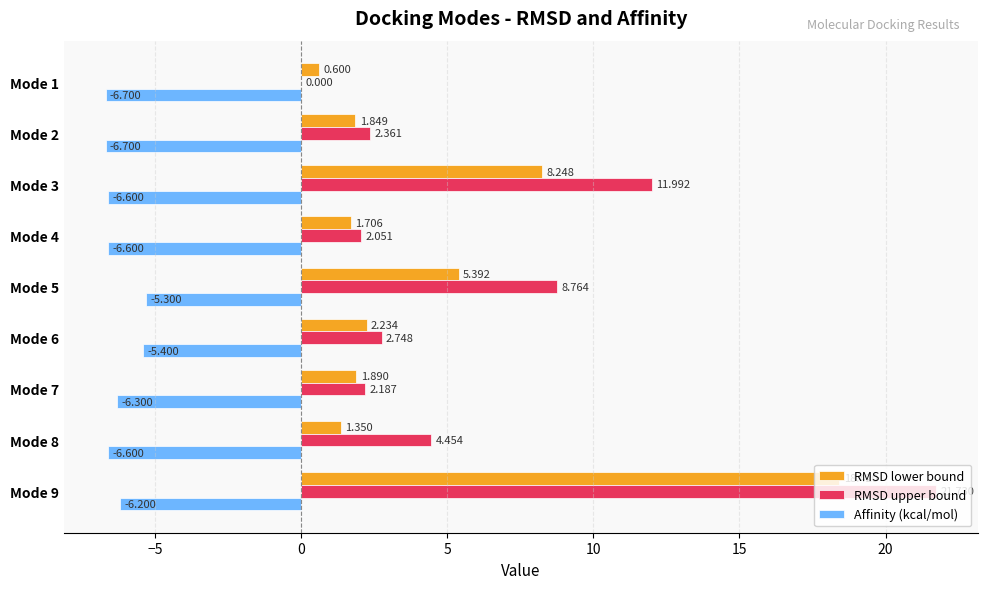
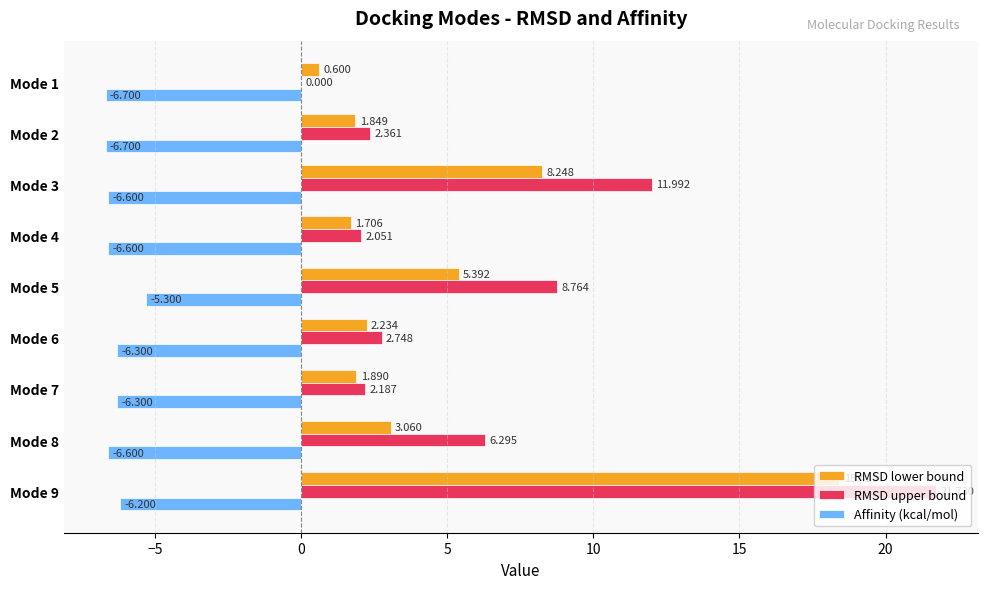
Affinity (kcal/mol), Mode 6: -5.400 -> -6.300
RMSD lower bound, Mode 8: 1.350 -> 3.060
RMSD upper bound, Mode 8: 4.454 -> 6.295
